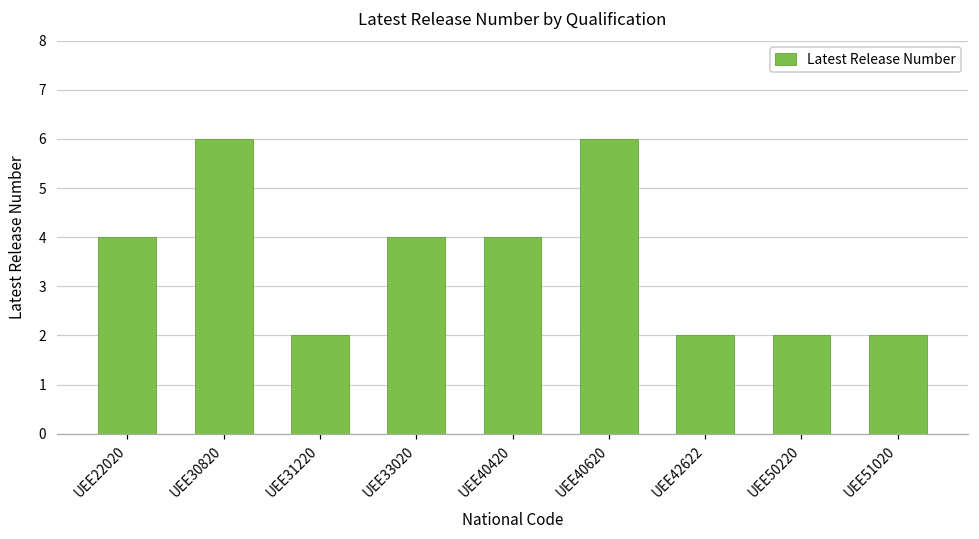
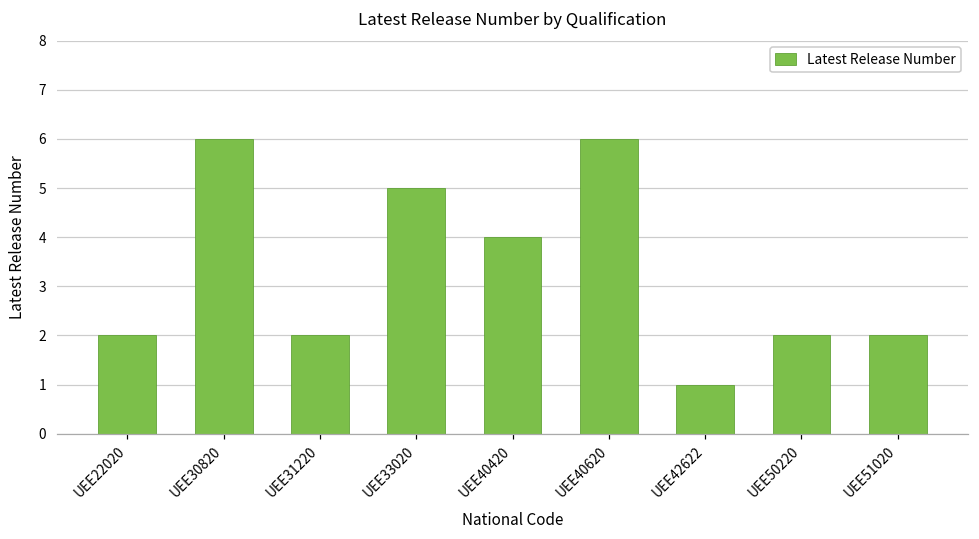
UEE22020: 4 -> 2
UEE33020: 4 -> 5
UEE42622: 2 -> 1
